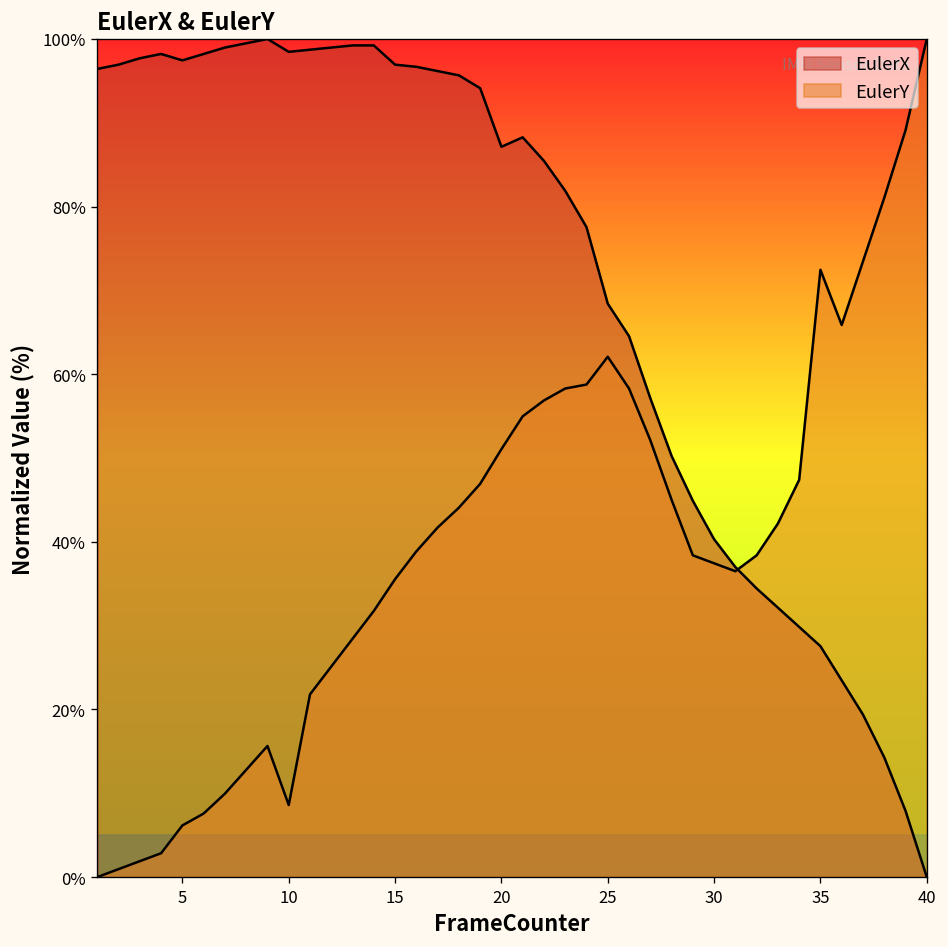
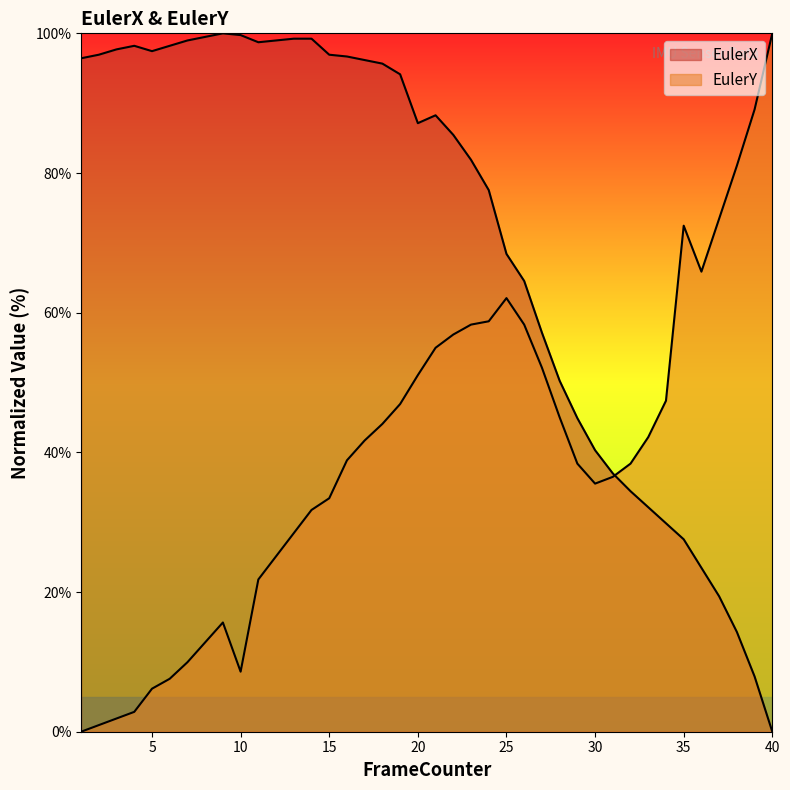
EulerX, 10: 98% -> 100%
EulerY, 15: 36% -> 33%
EulerY, 30: 37% -> 36%
